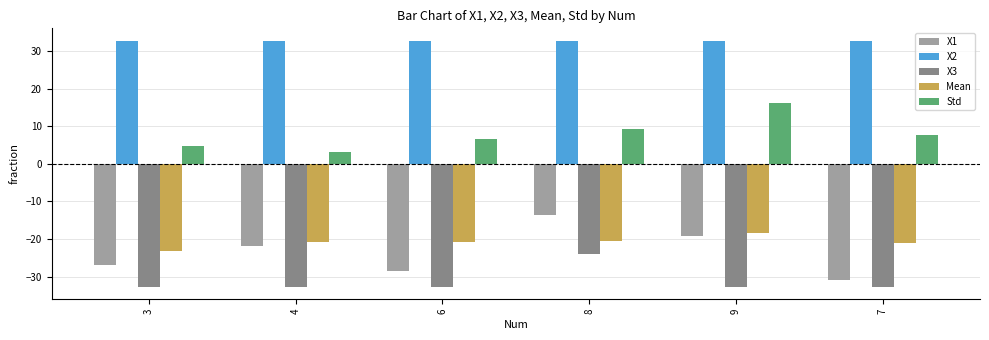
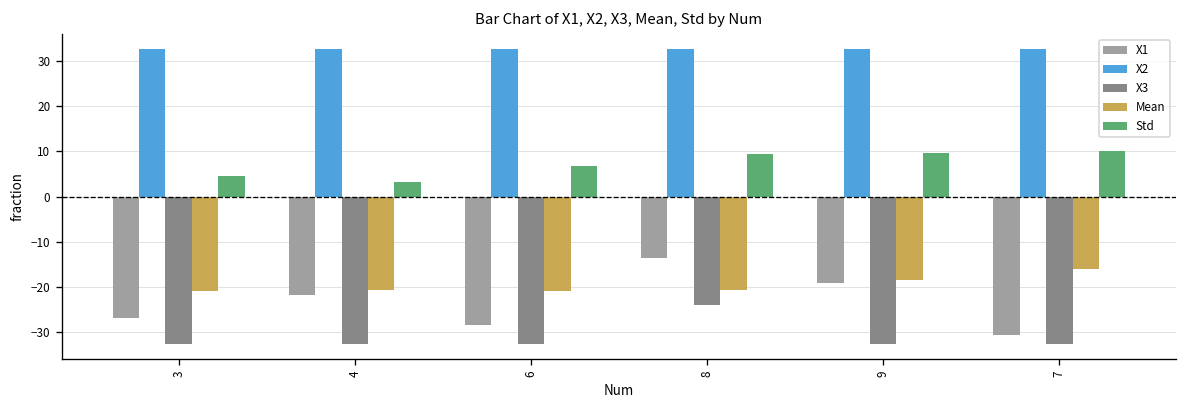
Mean, 3: -23 -> -21
Std, 9: 16 -> 10
Mean, 7: -21 -> -16
Std, 7: 8 -> 10
